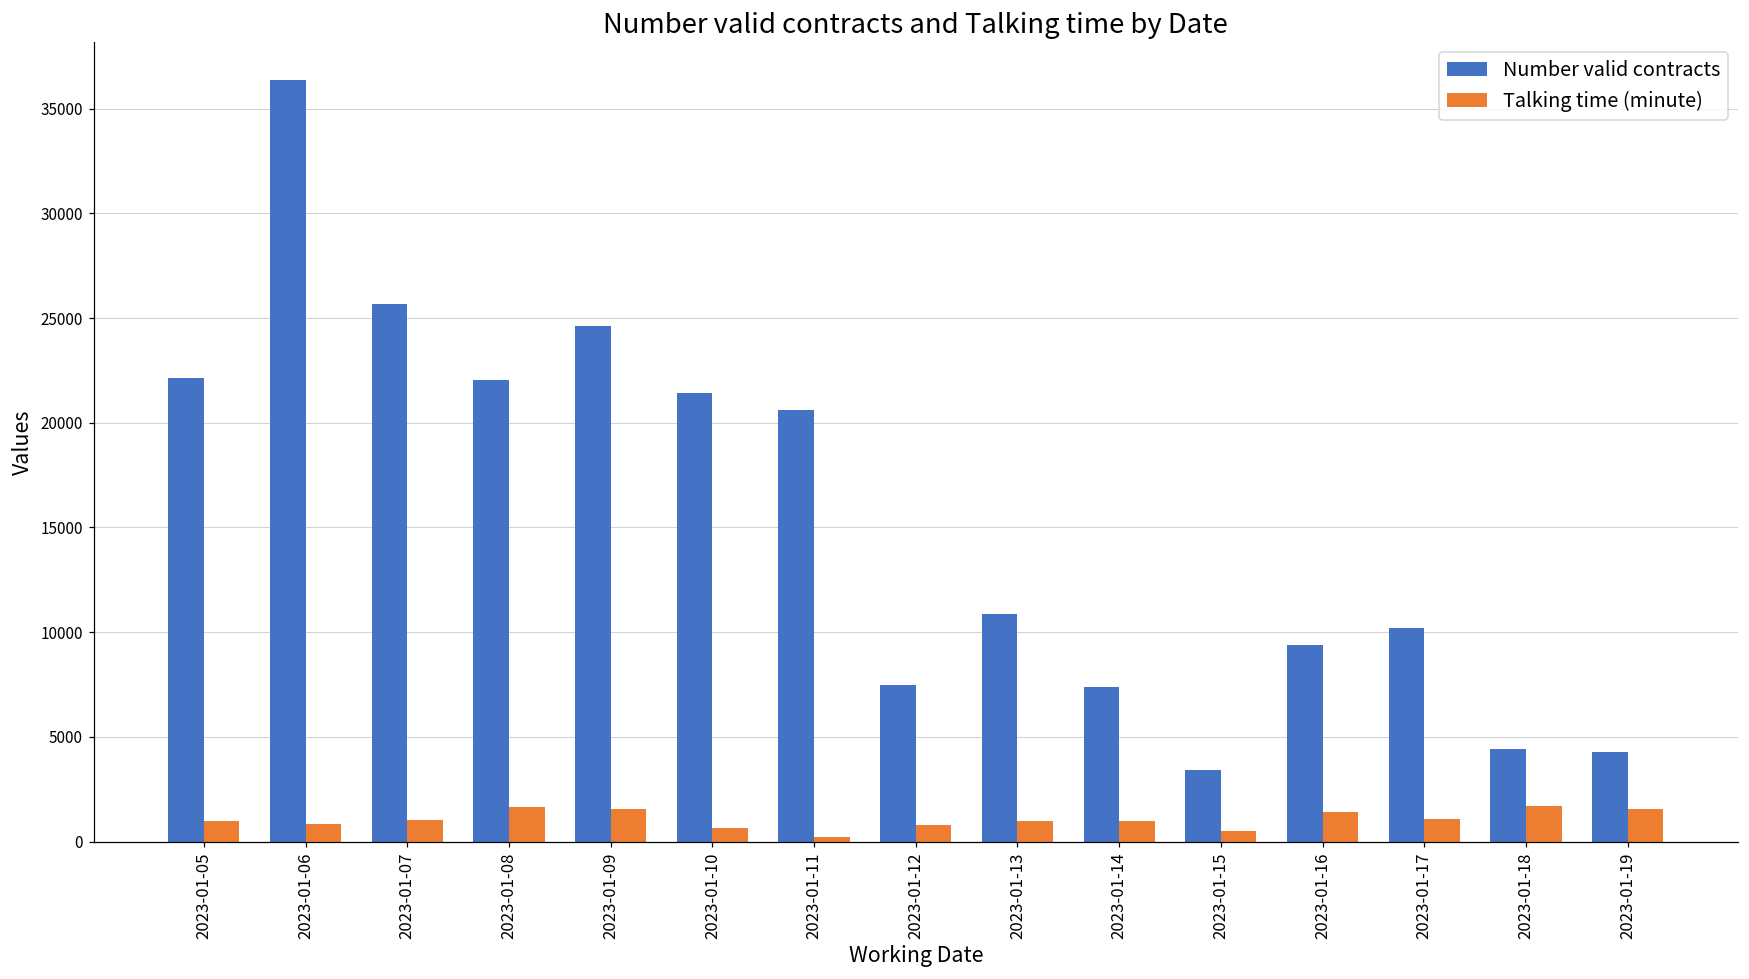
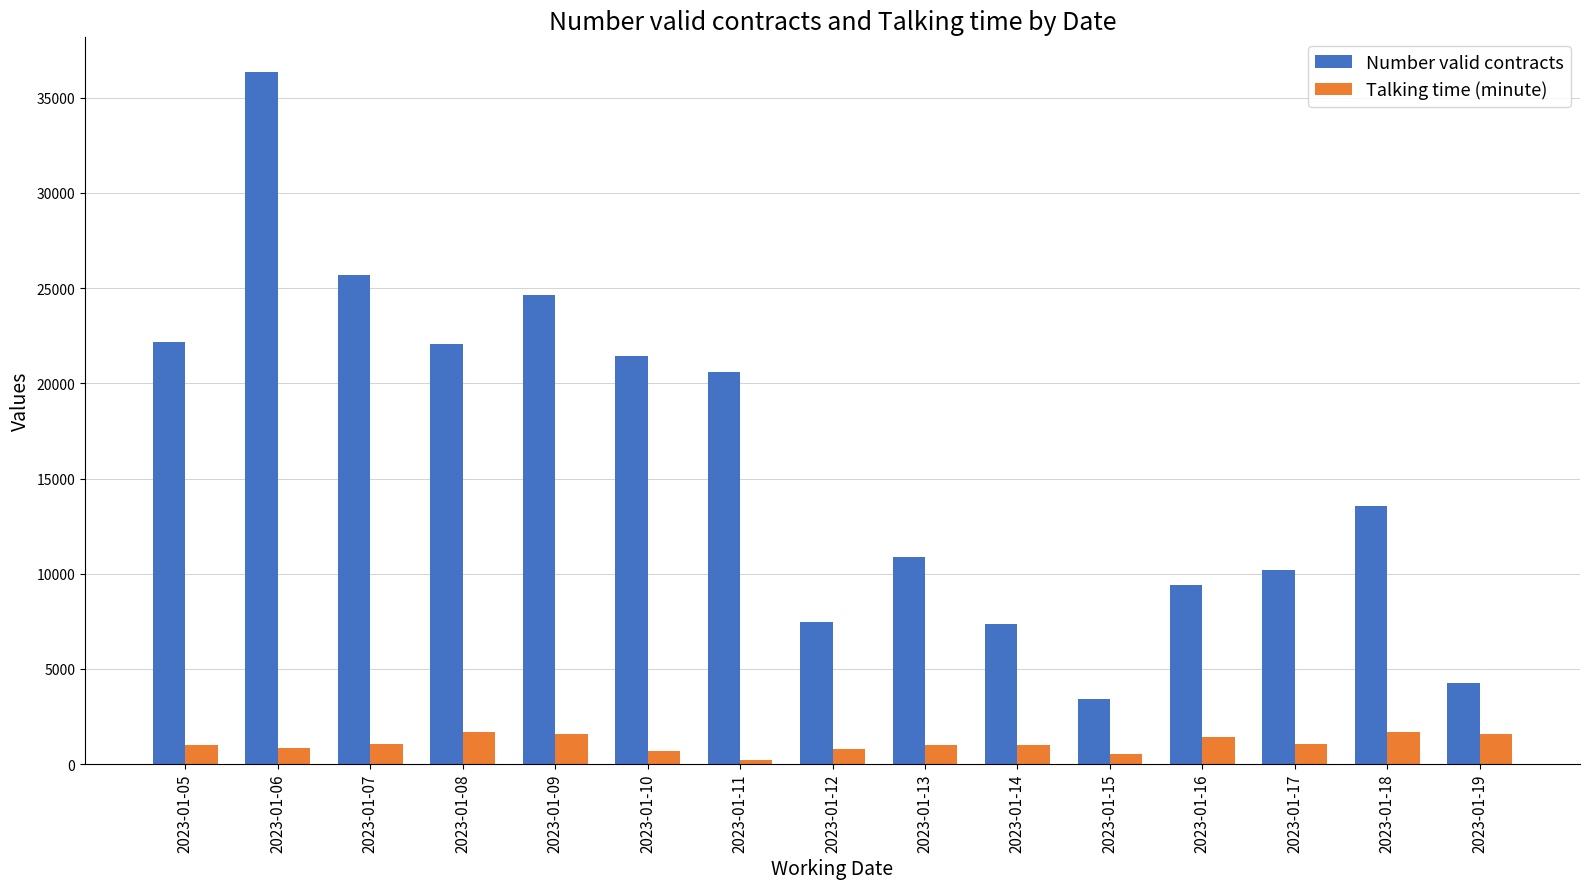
Number valid contracts, 2023-01-18: 4400 -> 13500
